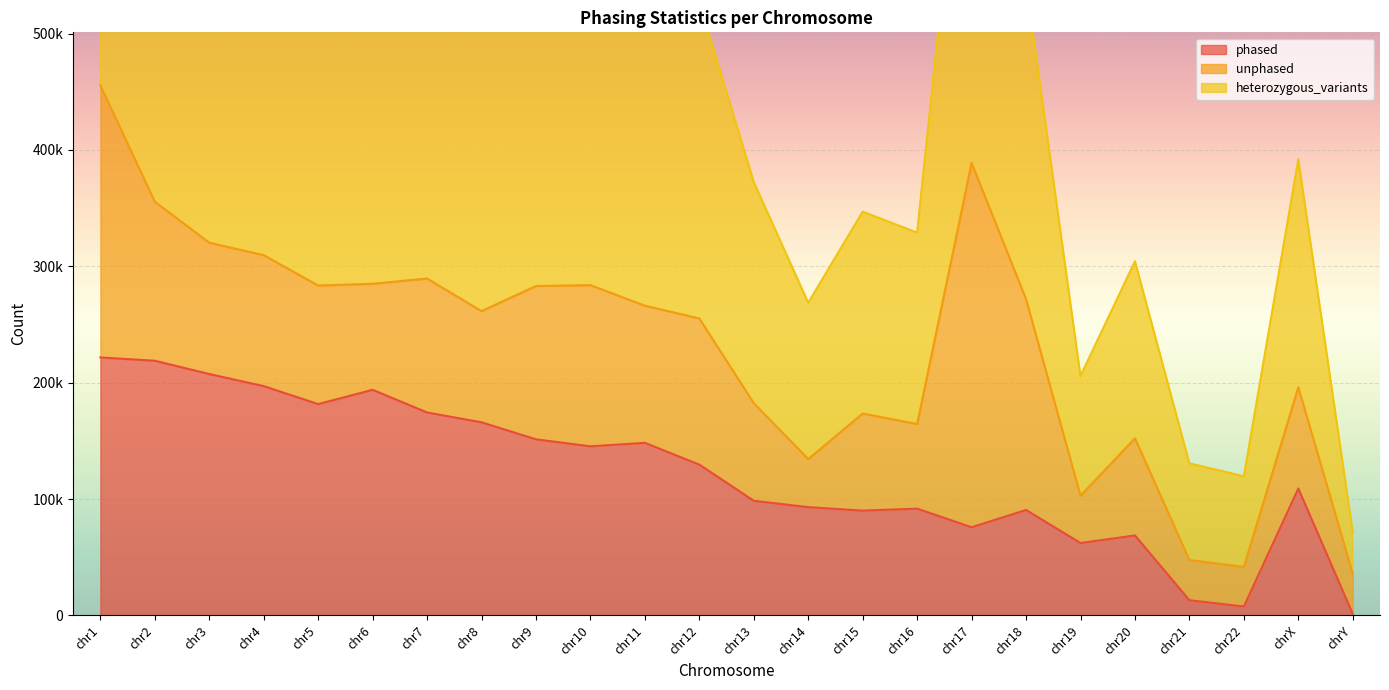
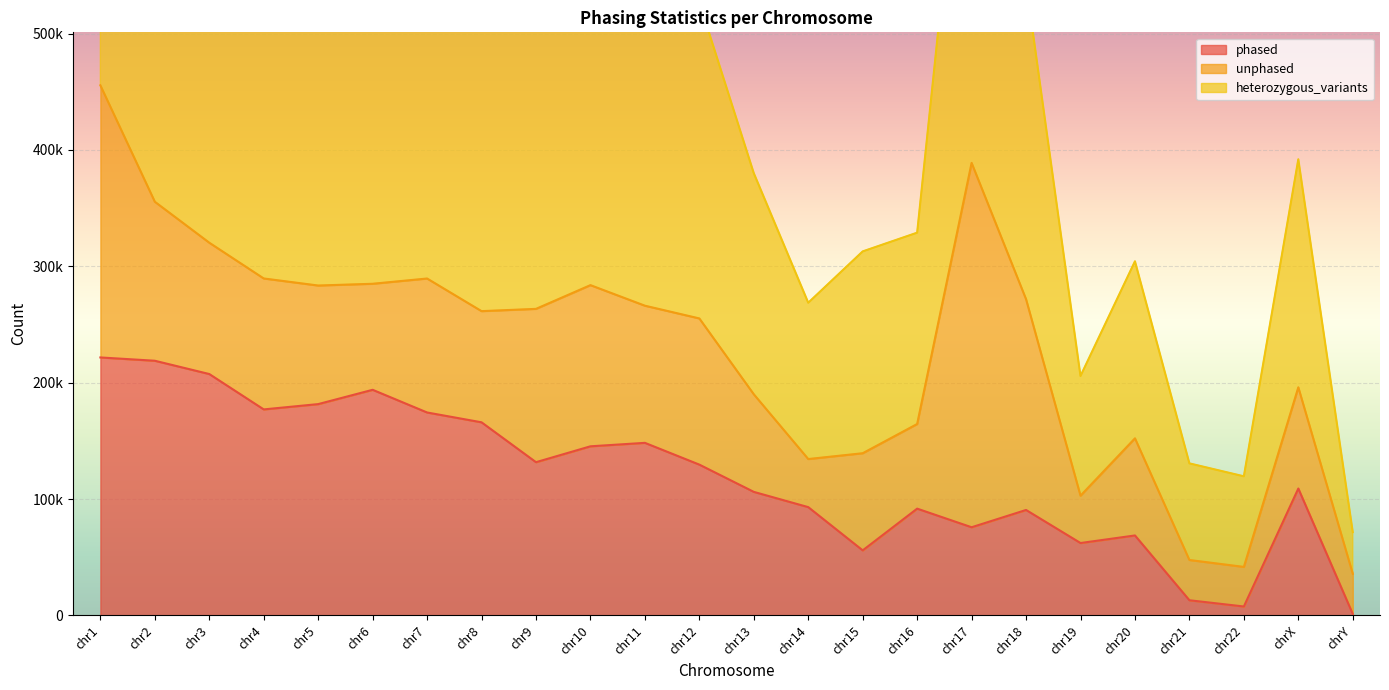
phased, chr4: 197000 -> 177000
phased, chr9: 151000 -> 132000
phased, chr13: 98000 -> 106000
phased, chr15: 90000 -> 56000
